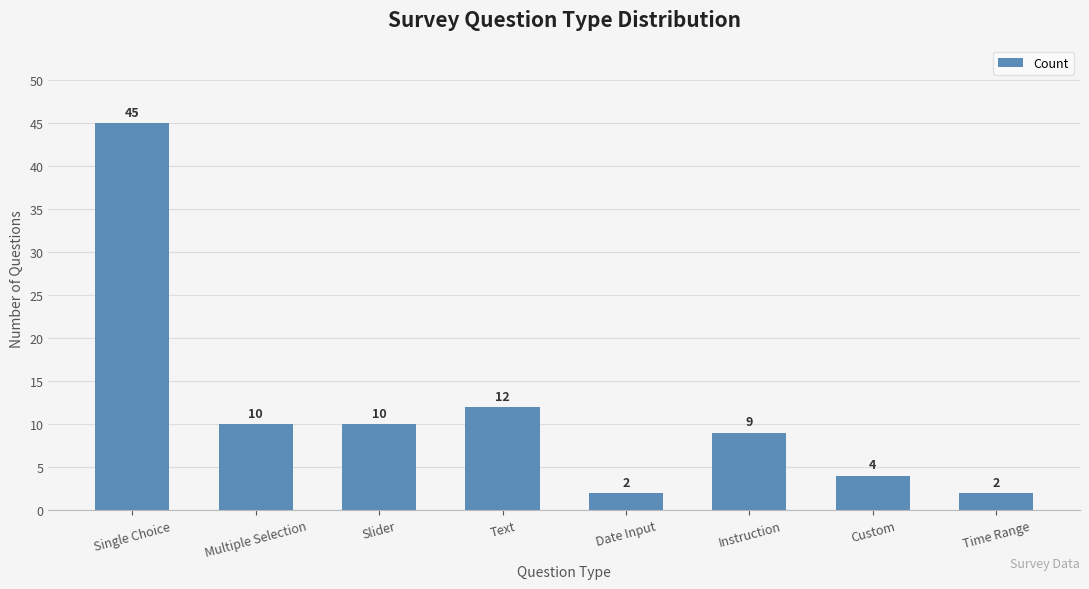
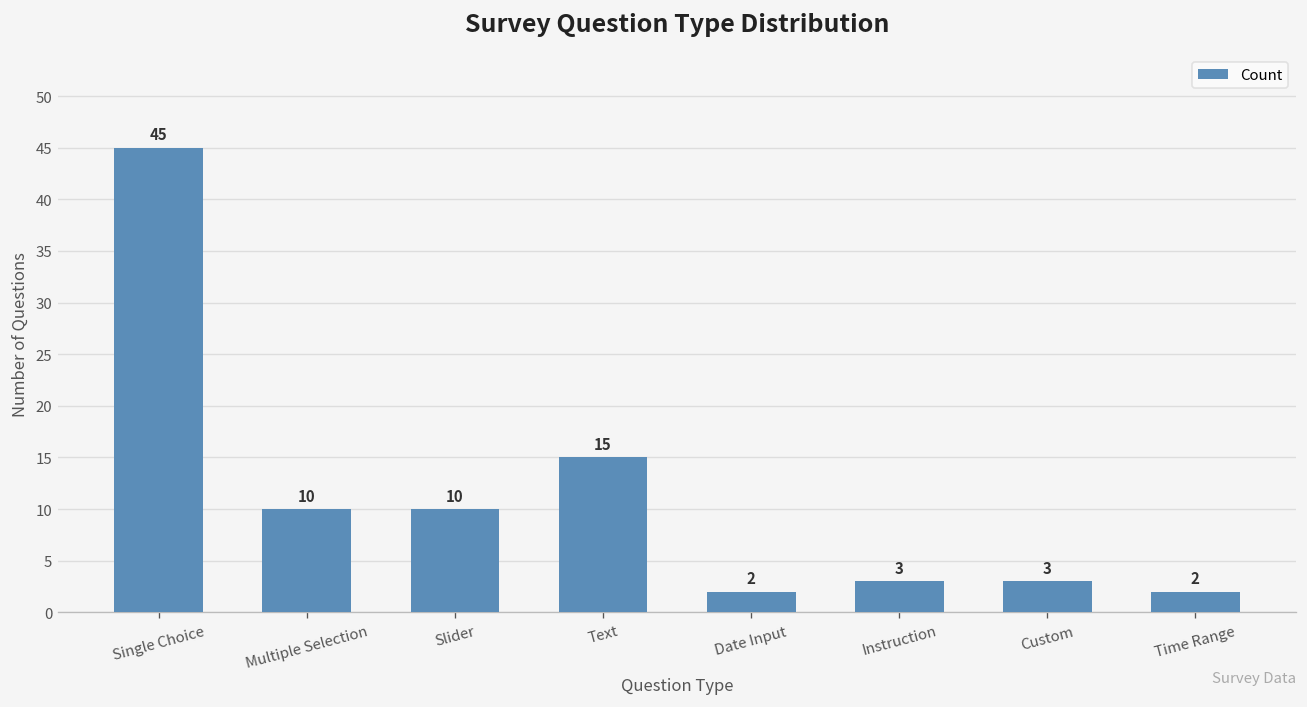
Text: 12 -> 15
Instruction: 9 -> 3
Custom: 4 -> 3
